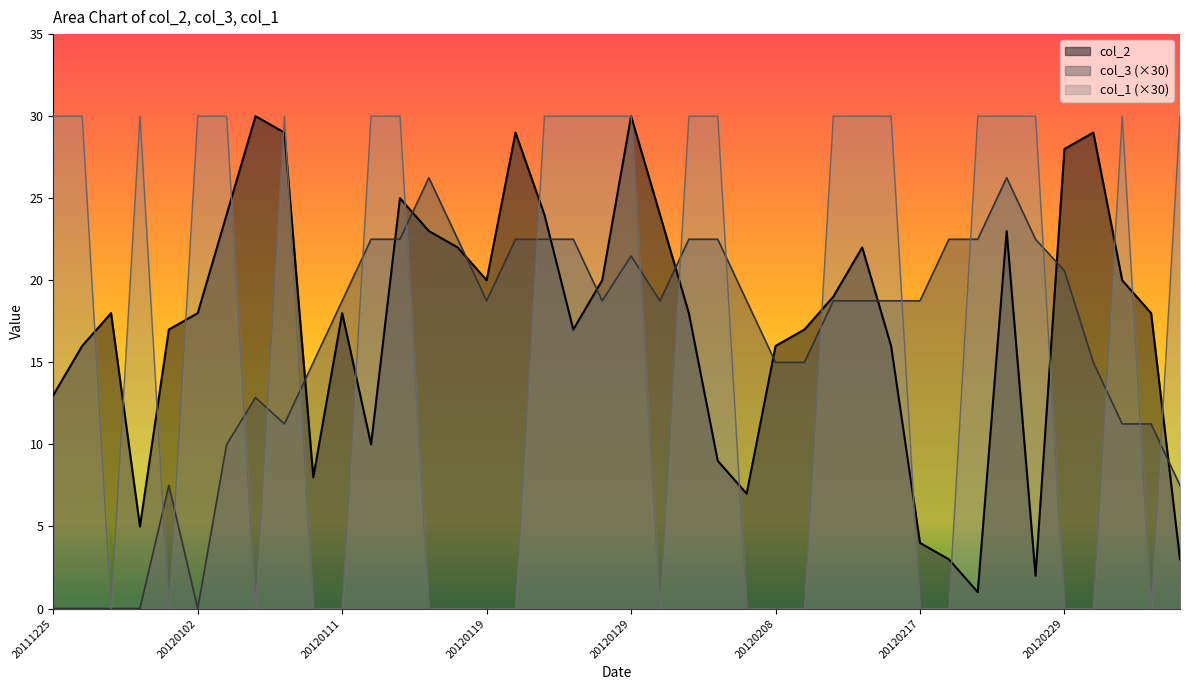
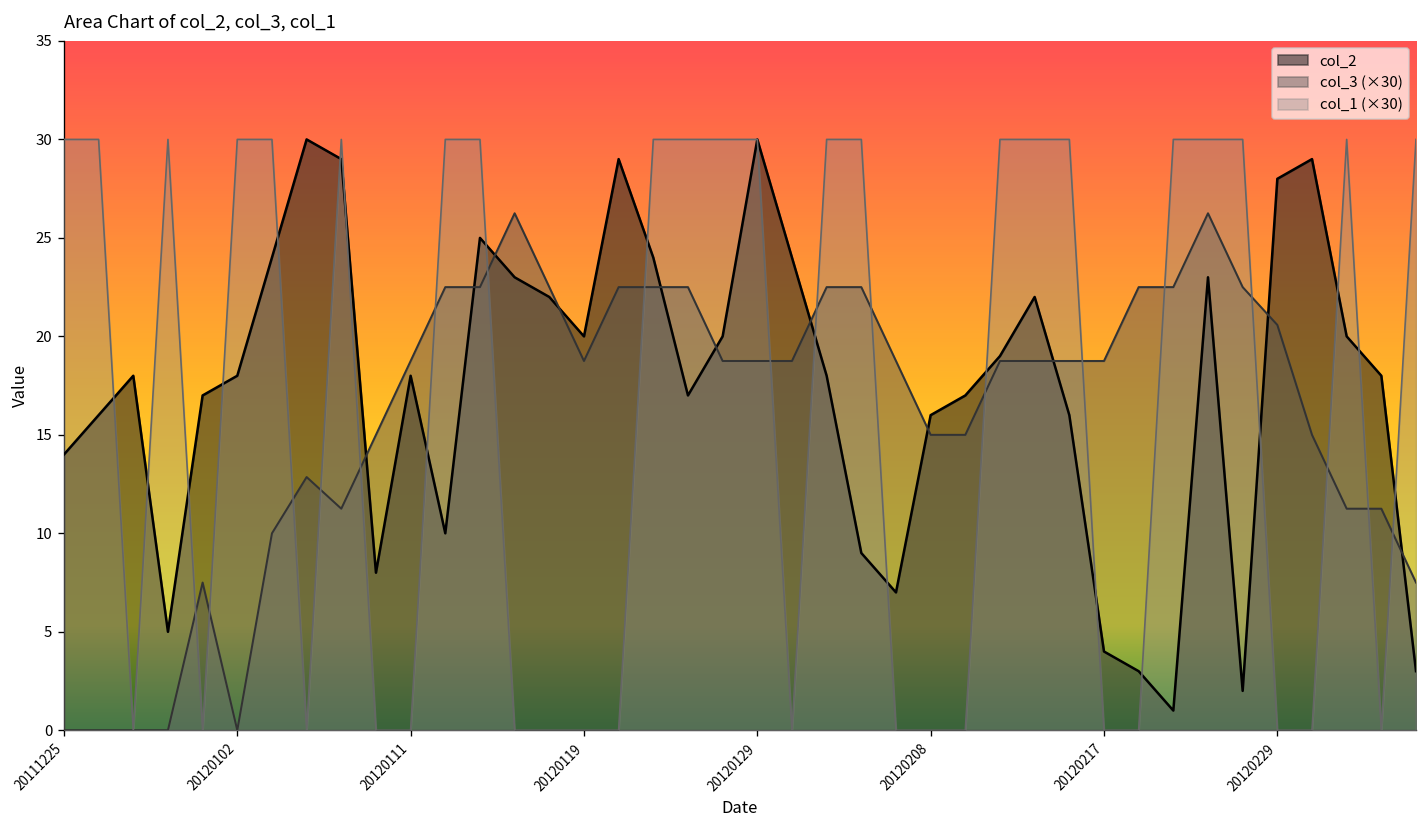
col_2, 20111225: 13 -> 14
col_3 (×30), 20120129: 21.5 -> 18.8
